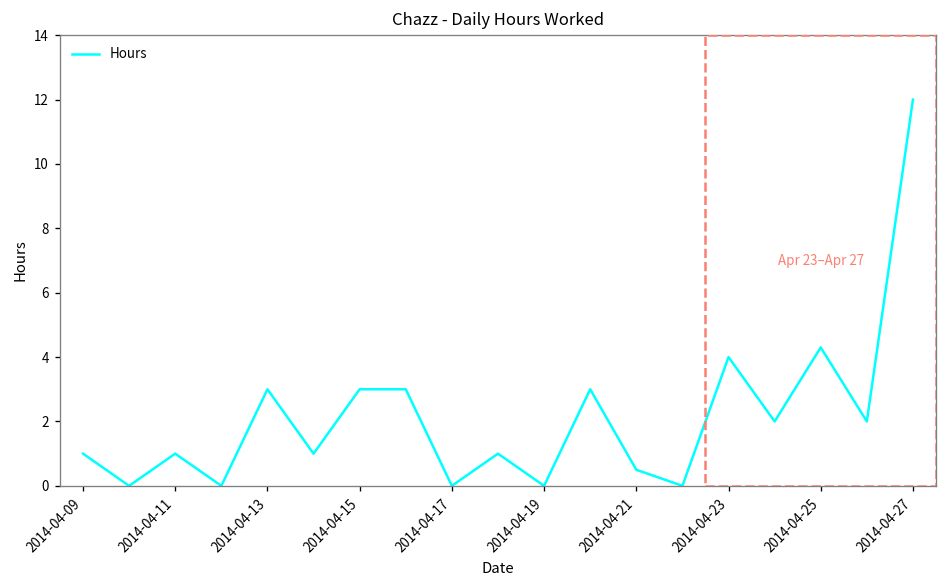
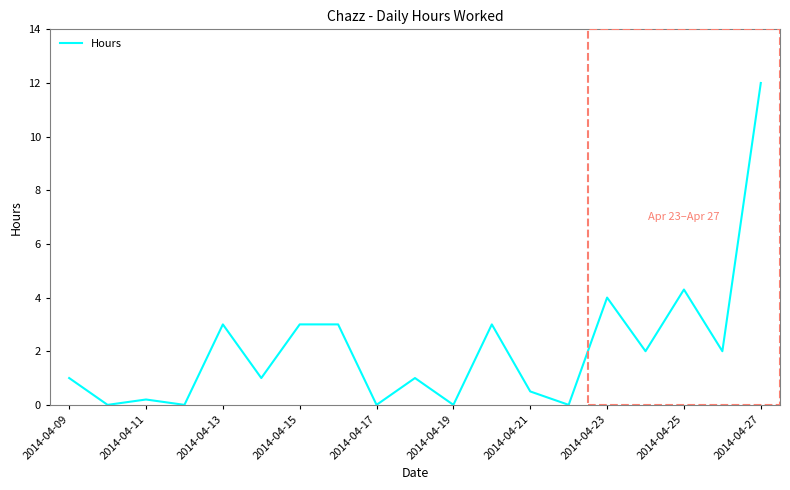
2014-04-11: 1.0 -> 0.2
